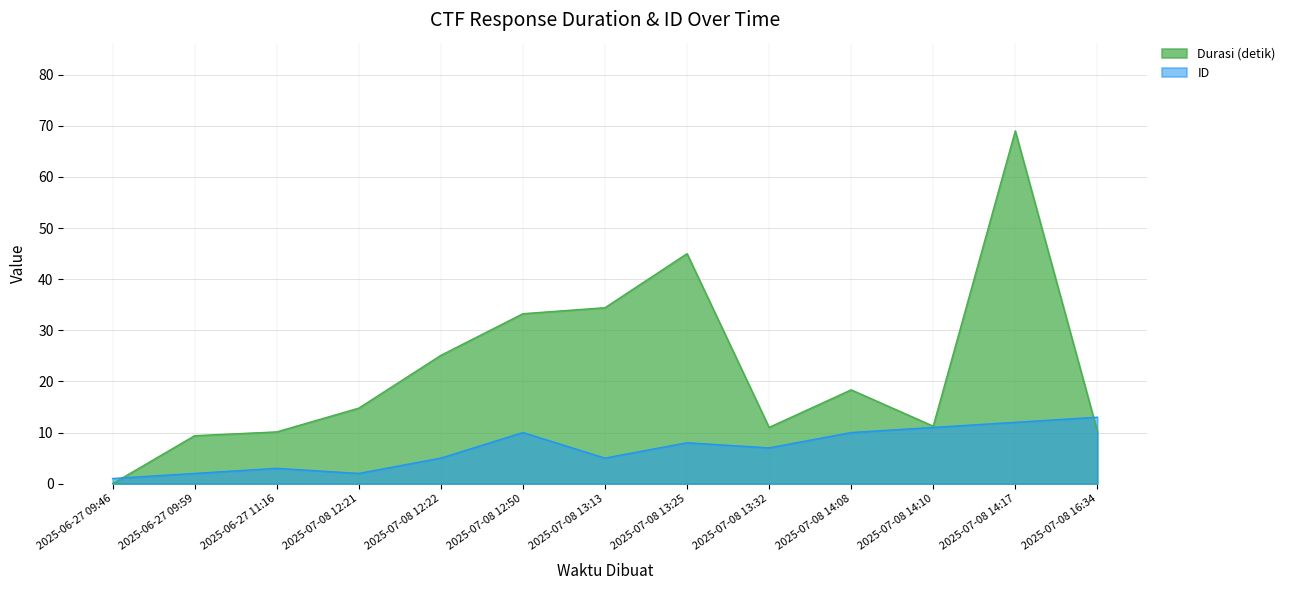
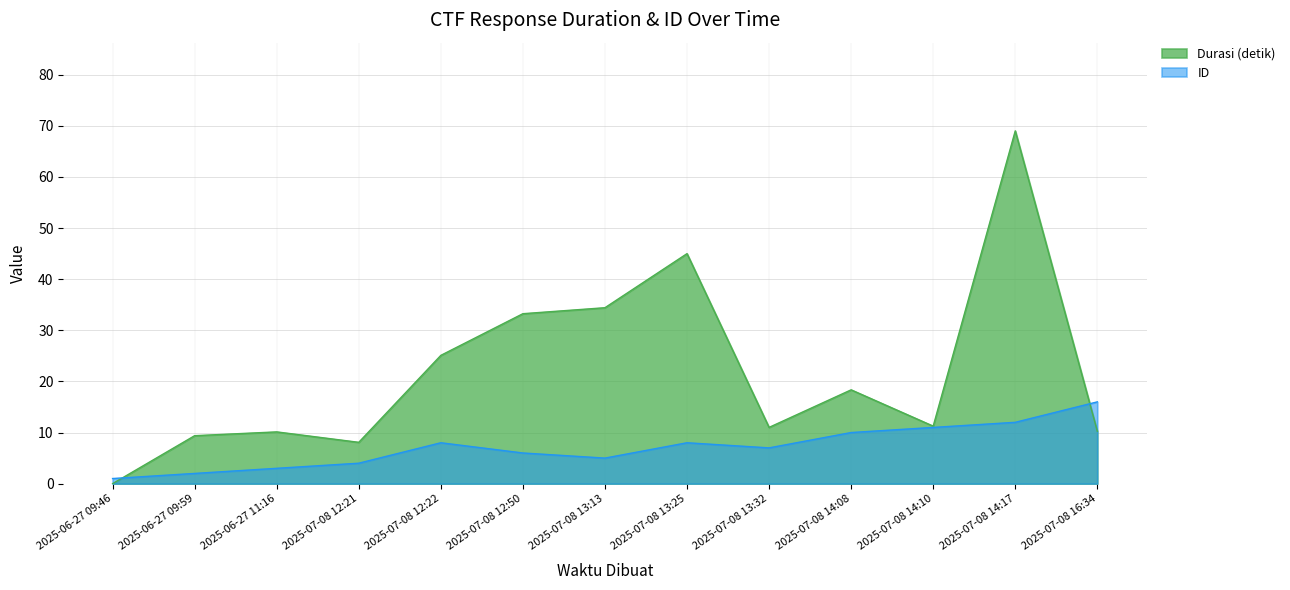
Durasi (detik), 2025-07-08 12:21: 15 -> 8
ID, 2025-07-08 12:21: 2 -> 4
ID, 2025-07-08 12:22: 5 -> 8
ID, 2025-07-08 12:50: 10 -> 6
ID, 2025-07-08 16:34: 13 -> 16
